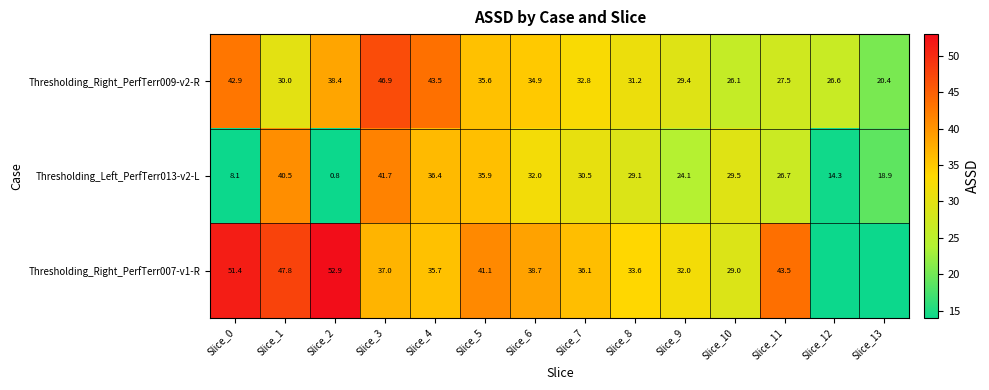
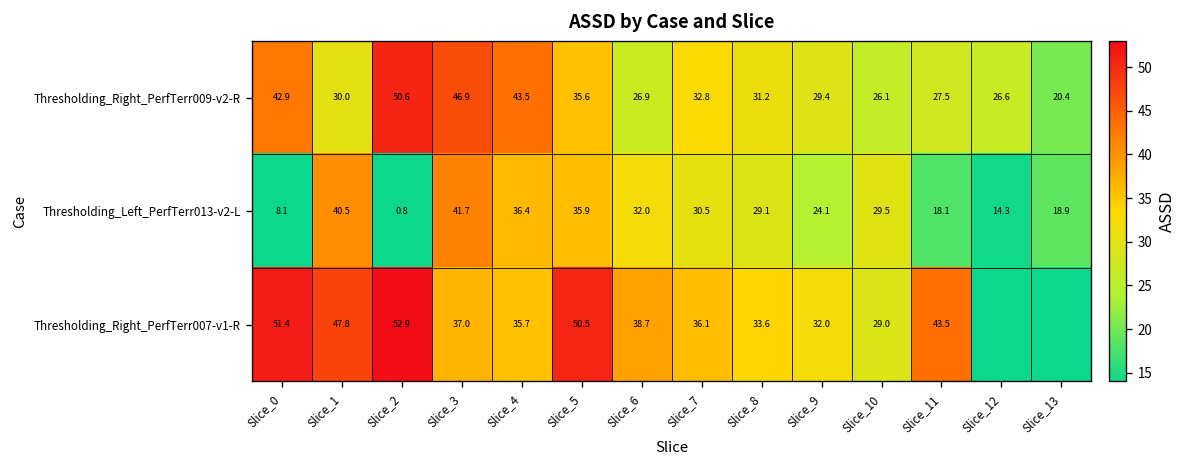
Thresholding_Right_PerfTerr009-v2-R, Slice_2: 38.4 -> 50.6
Thresholding_Right_PerfTerr009-v2-R, Slice_6: 34.9 -> 26.9
Thresholding_Left_PerfTerr013-v2-L, Slice_11: 26.7 -> 18.1
Thresholding_Right_PerfTerr007-v1-R, Slice_5: 41.1 -> 50.5
